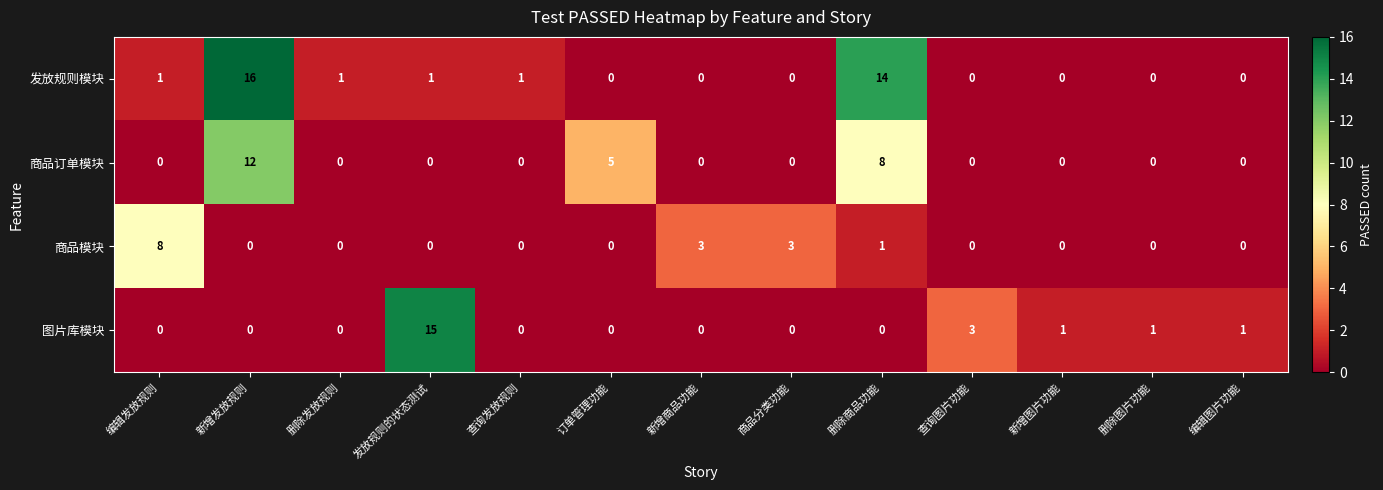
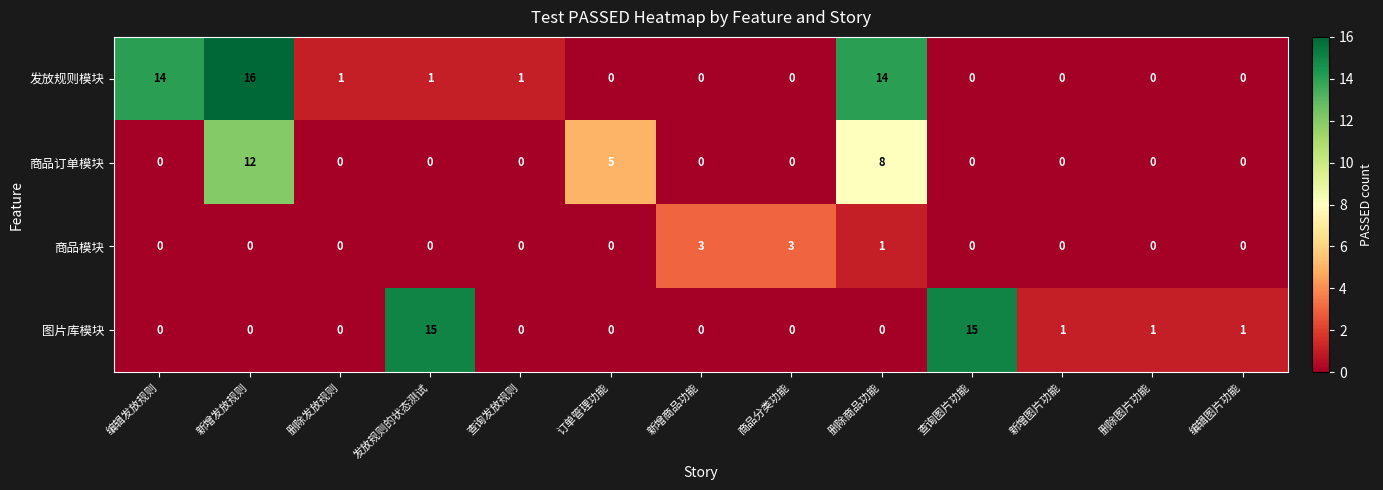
发放规则模块, 编辑发放规则: 1 -> 14
商品模块, 编辑发放规则: 8 -> 0
图片库模块, 查询图片功能: 3 -> 15
